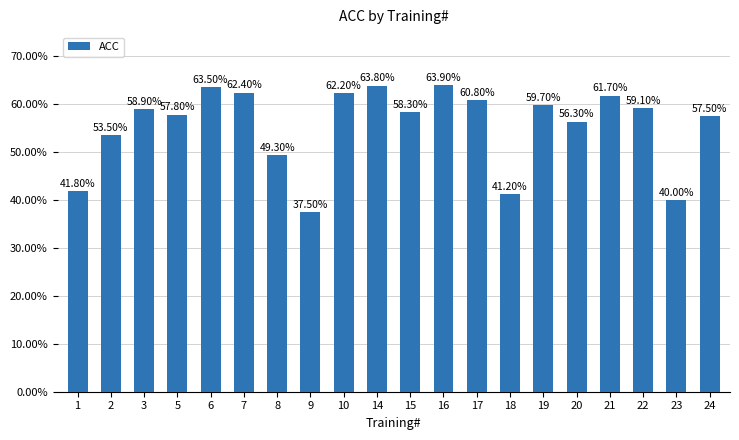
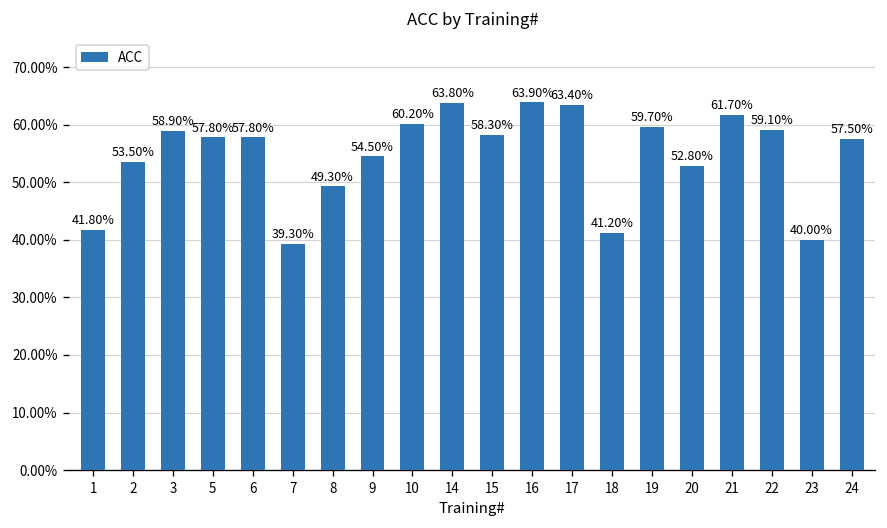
6: 63.50% -> 57.80%
7: 62.40% -> 39.30%
9: 37.50% -> 54.50%
10: 62.20% -> 60.20%
17: 60.80% -> 63.40%
20: 56.30% -> 52.80%
